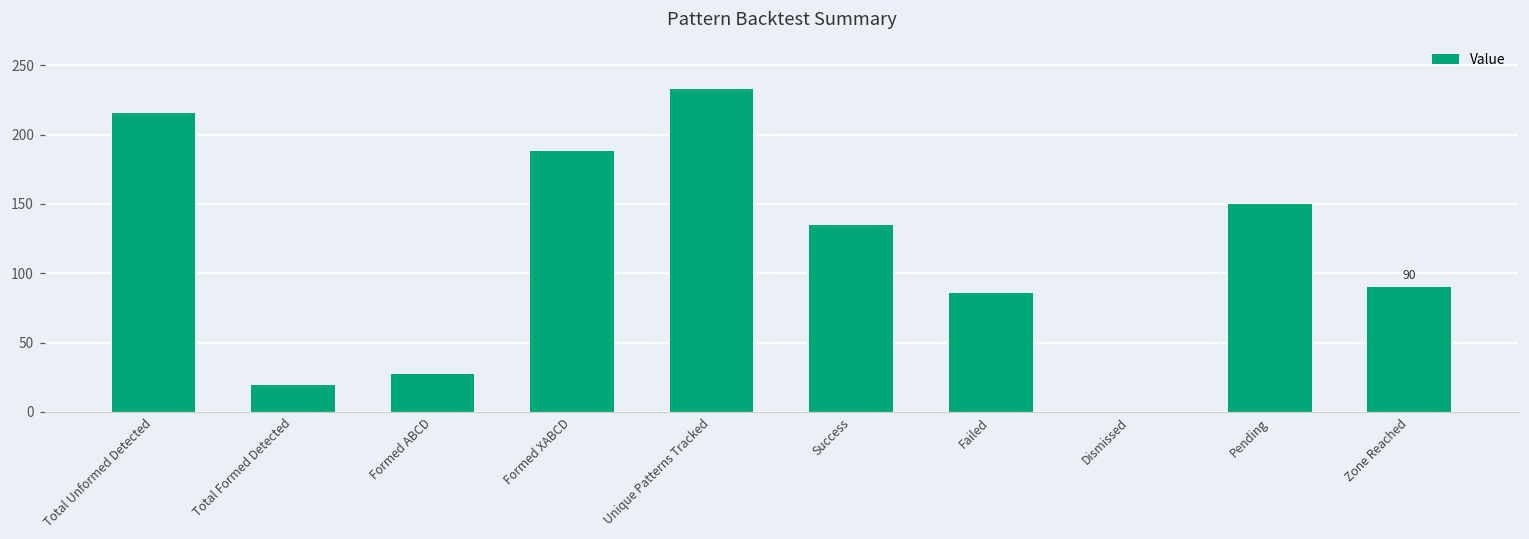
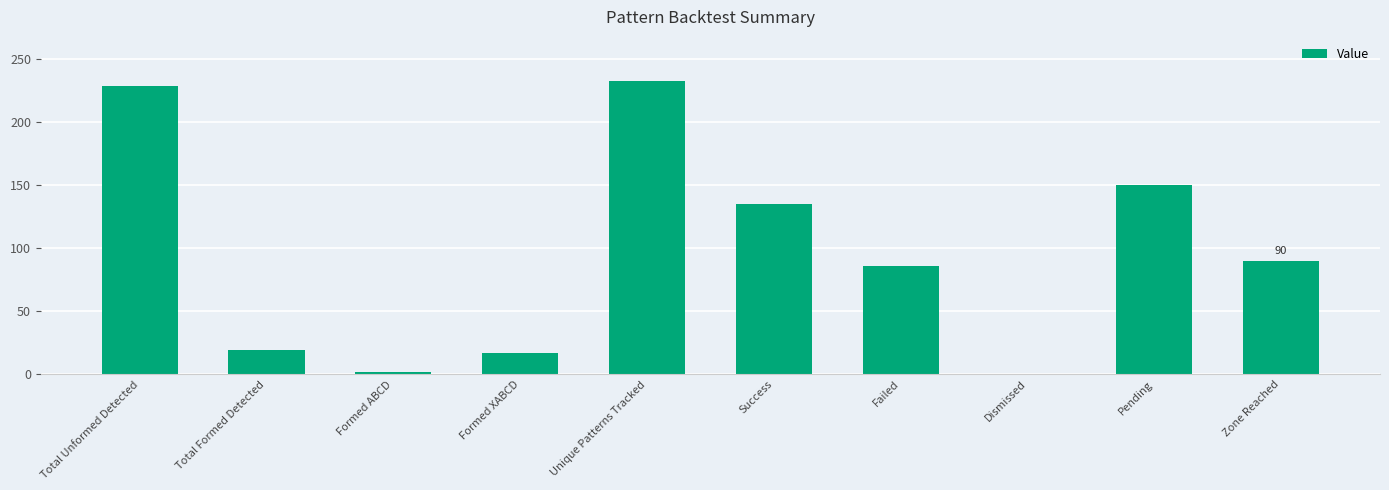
Total Unformed Detected: 216 -> 229
Formed ABCD: 27 -> 2
Formed XABCD: 188 -> 17
